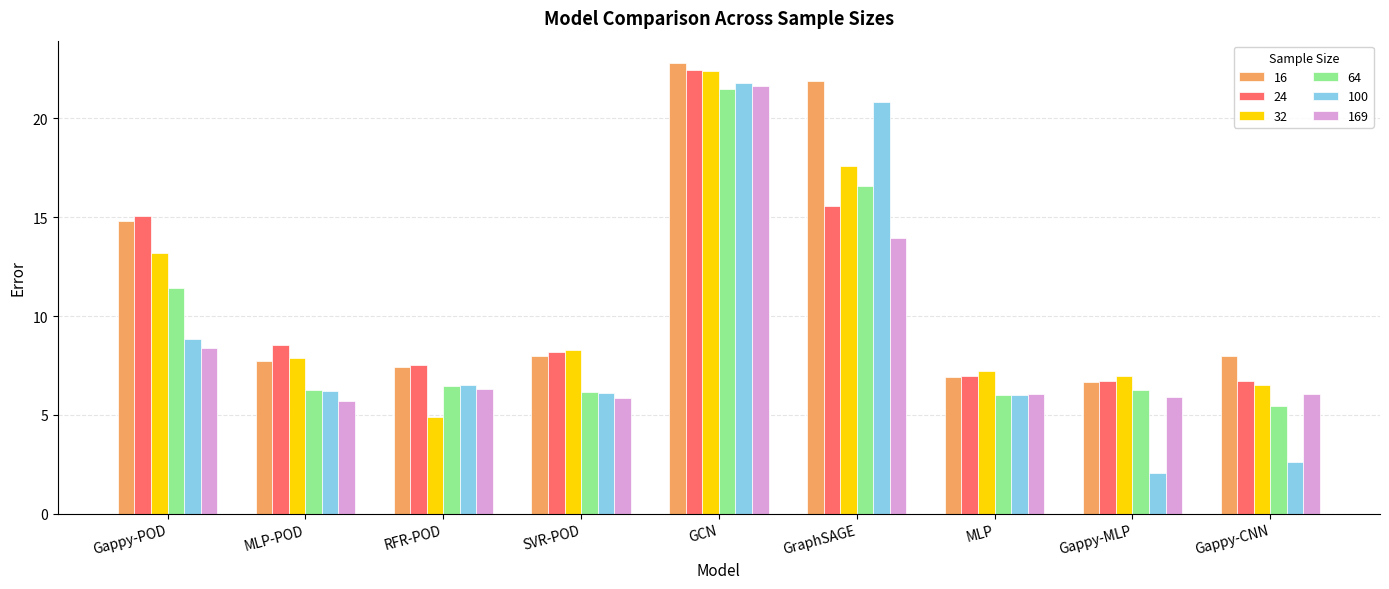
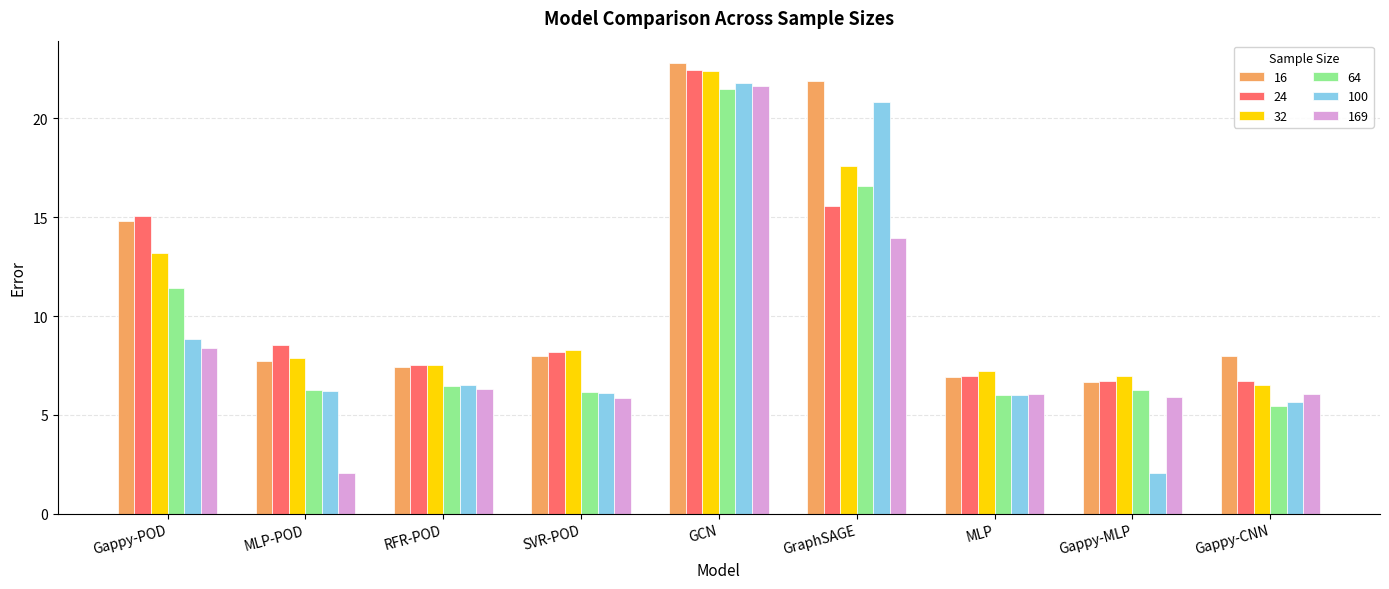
169, MLP-POD: 5.7 -> 2.1
32, RFR-POD: 4.9 -> 7.5
100, Gappy-CNN: 2.6 -> 5.6
